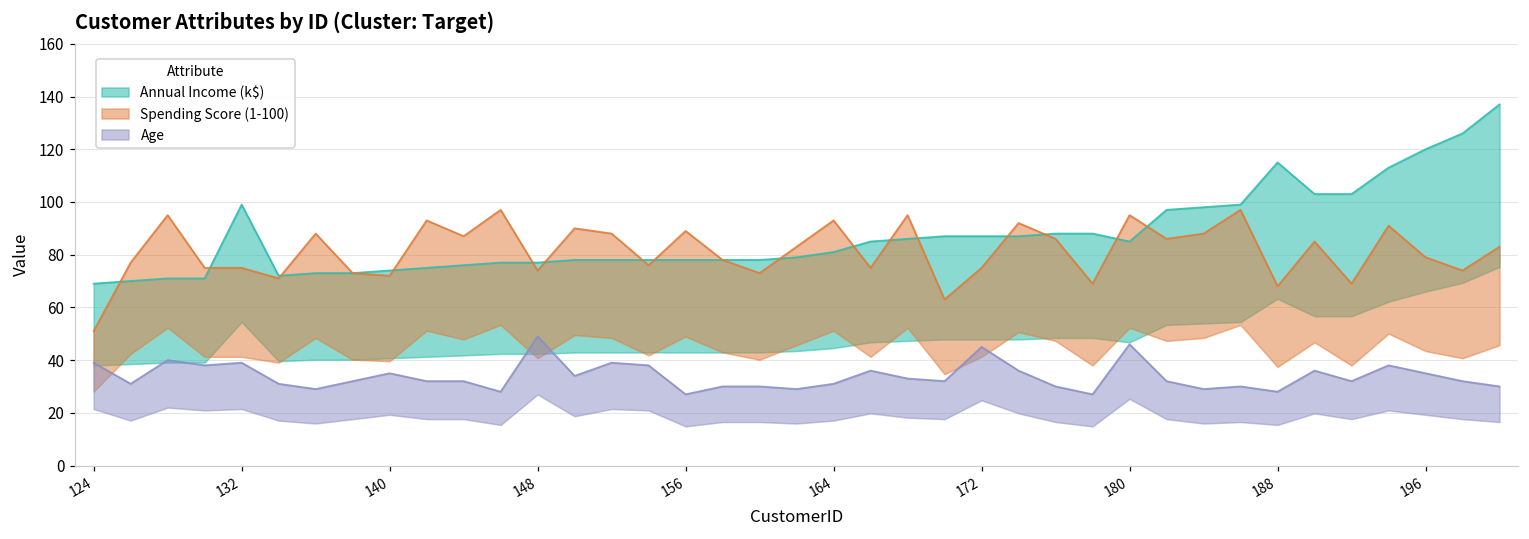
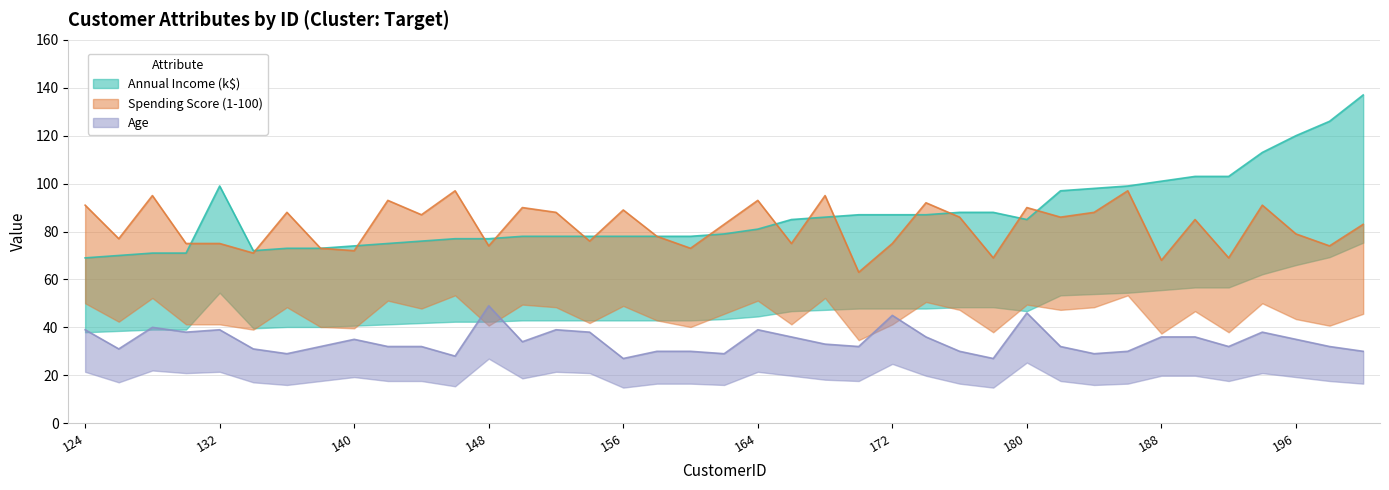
Spending Score (1-100), 124: 51 -> 91
Age, 164: 31 -> 39
Spending Score (1-100), 180: 95 -> 90
Annual Income (k$), 188: 115 -> 101
Age, 188: 28 -> 36
